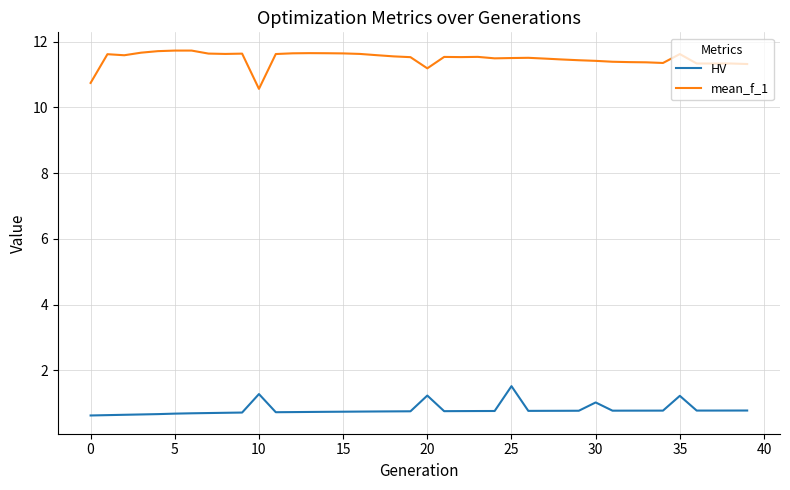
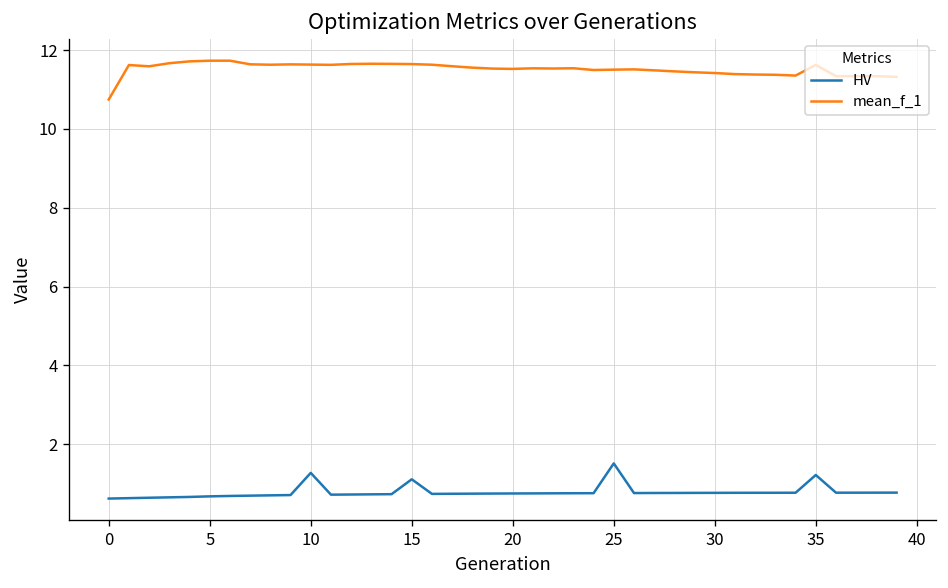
mean_f_1, 10: 10.6 -> 11.6
HV, 15: 0.7 -> 1.1
HV, 20: 1.2 -> 0.8
mean_f_1, 20: 11.2 -> 11.5
HV, 30: 1.0 -> 0.8
